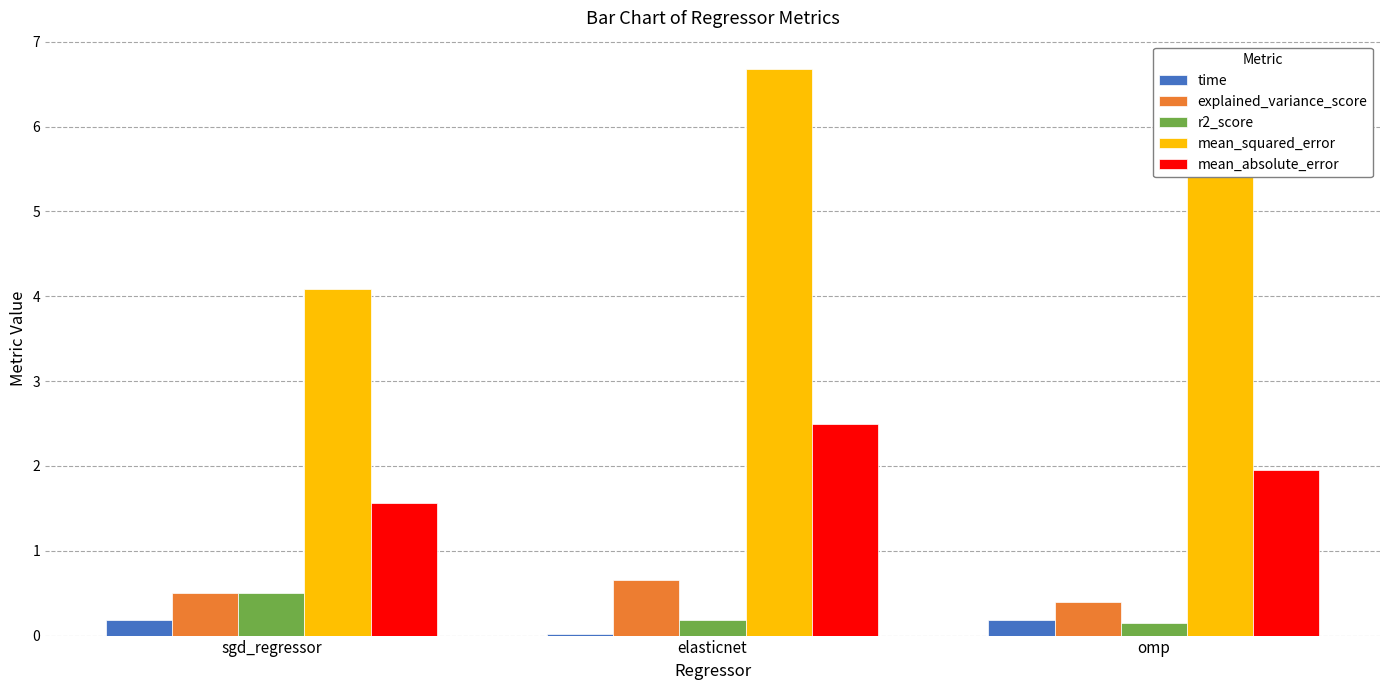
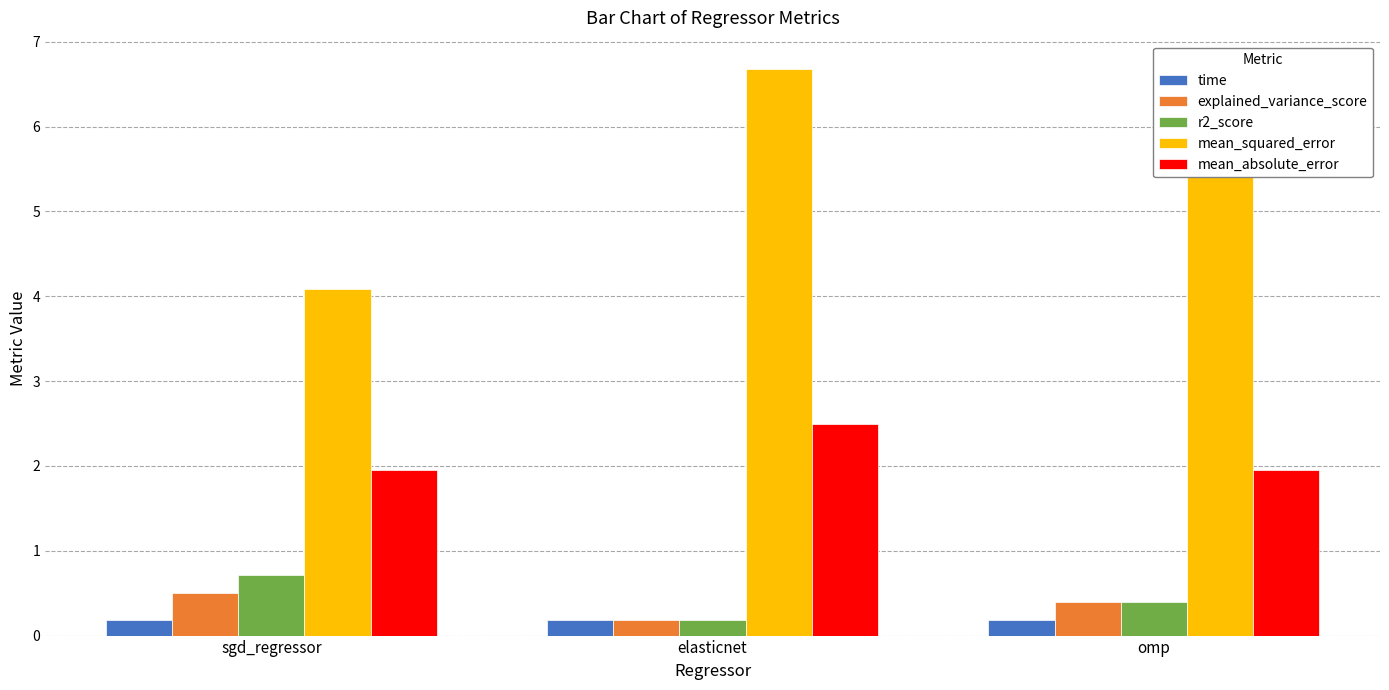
r2_score, sgd_regressor: 0.5 -> 0.7
mean_absolute_error, sgd_regressor: 1.6 -> 2.0
time, elasticnet: 0.0 -> 0.2
explained_variance_score, elasticnet: 0.6 -> 0.2
r2_score, omp: 0.1 -> 0.4
